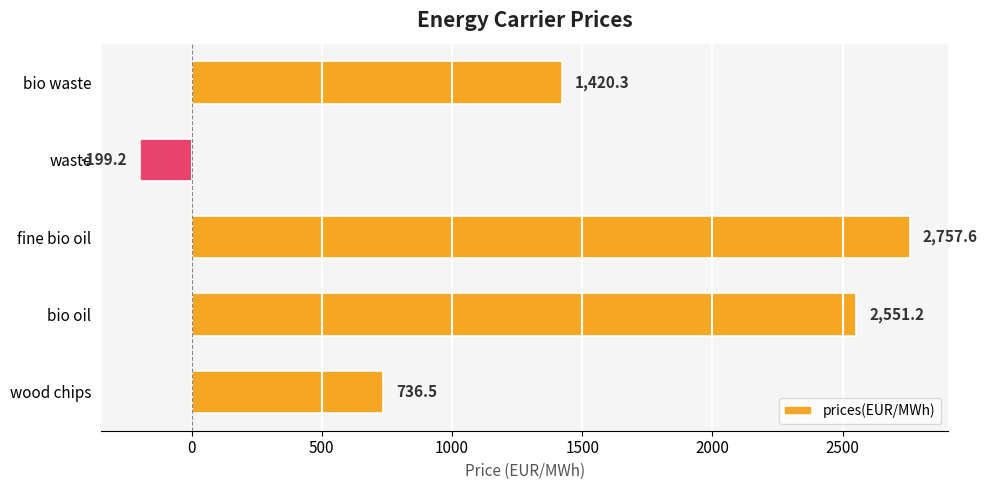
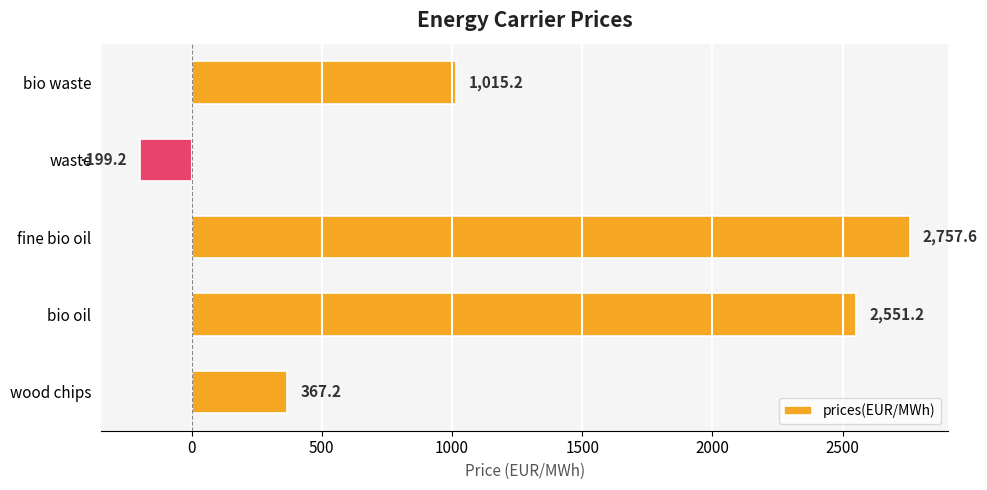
bio waste: 1,420.3 -> 1,015.2
wood chips: 736.5 -> 367.2
